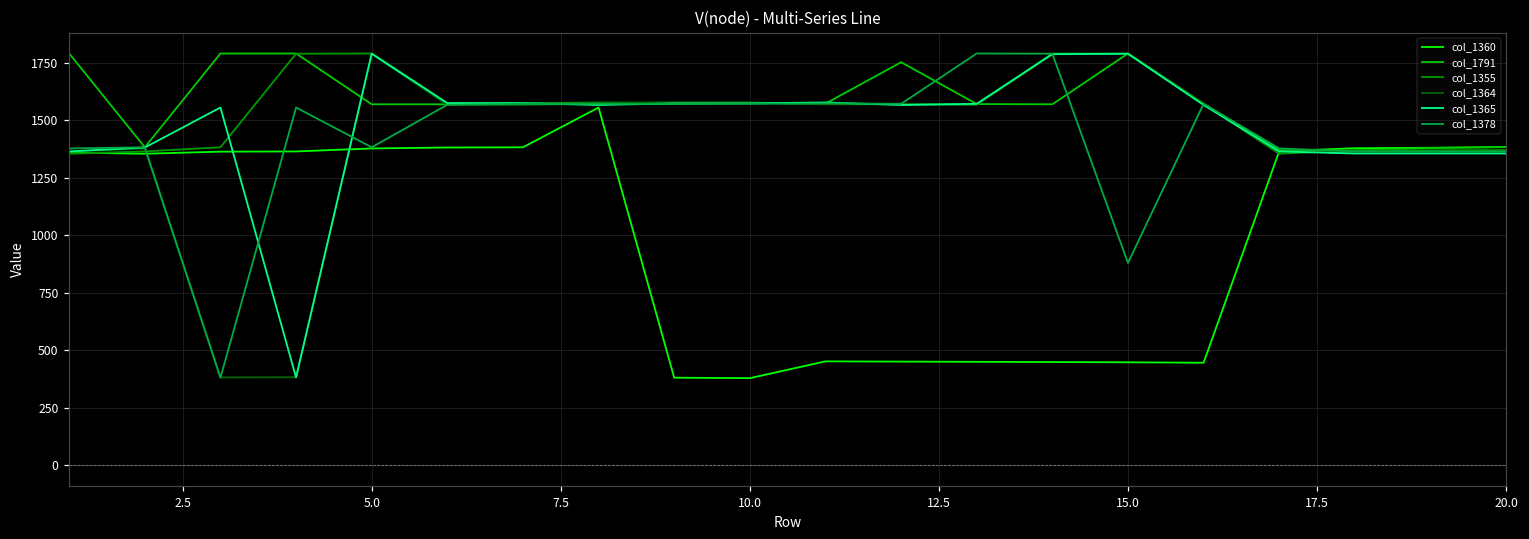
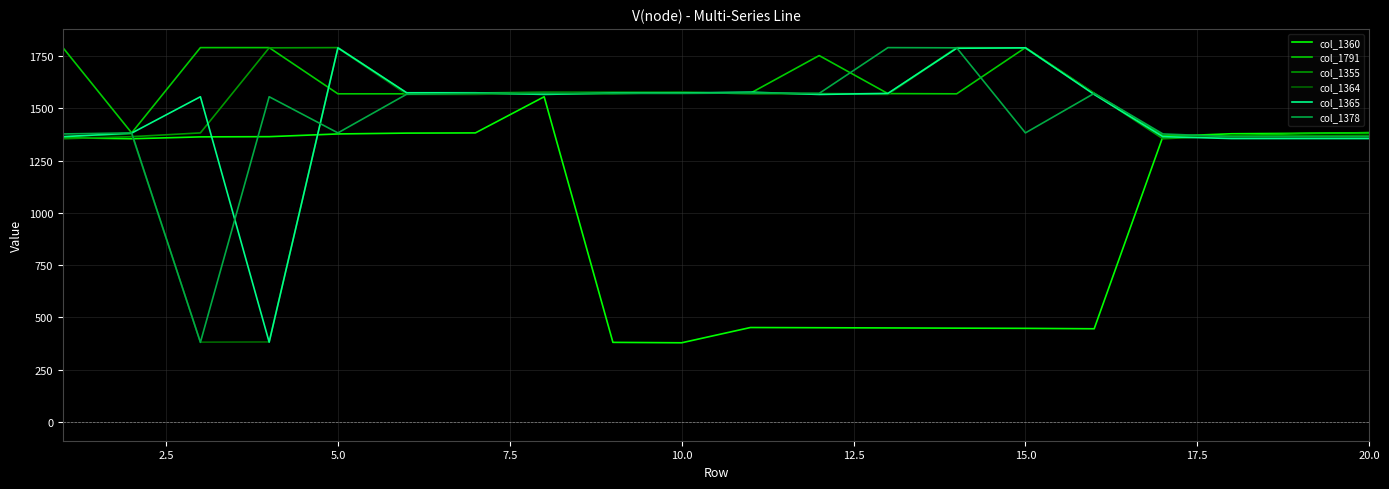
col_1378, 15.0: 880 -> 1380
